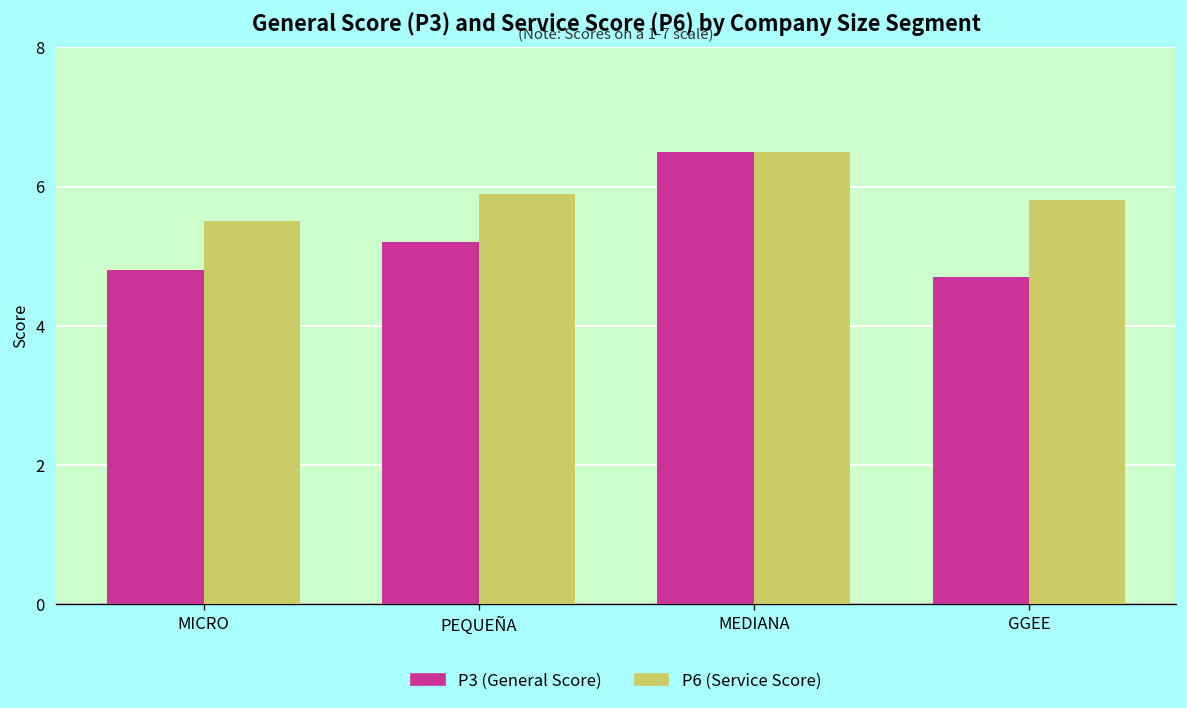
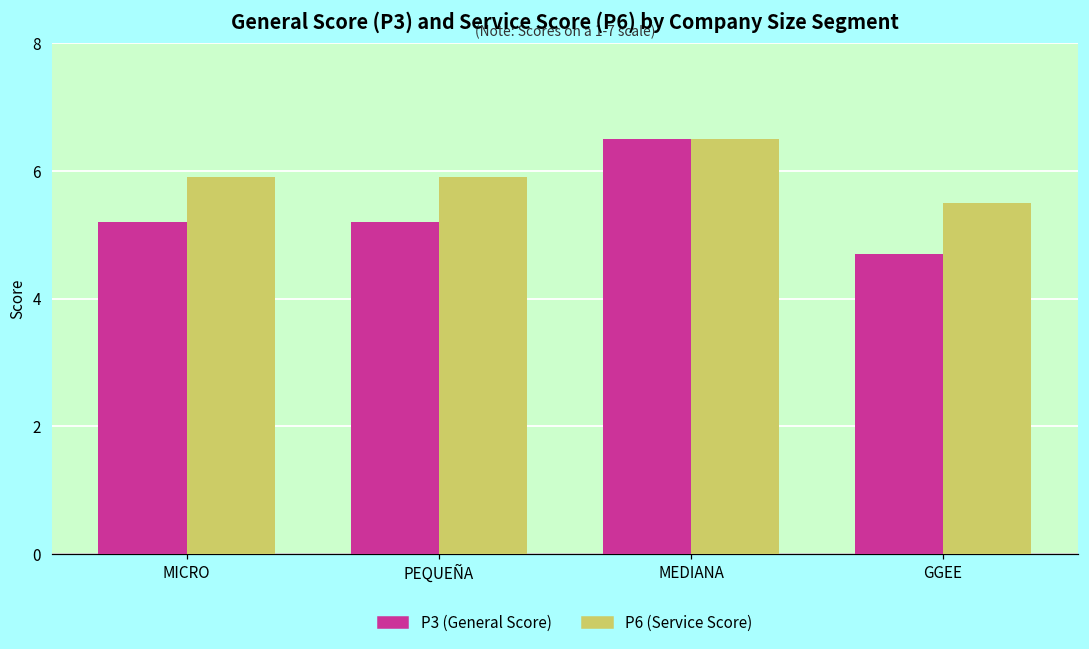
P3 (General Score), MICRO: 4.8 -> 5.2
P6 (Service Score), MICRO: 5.5 -> 5.9
P6 (Service Score), GGEE: 5.8 -> 5.5
